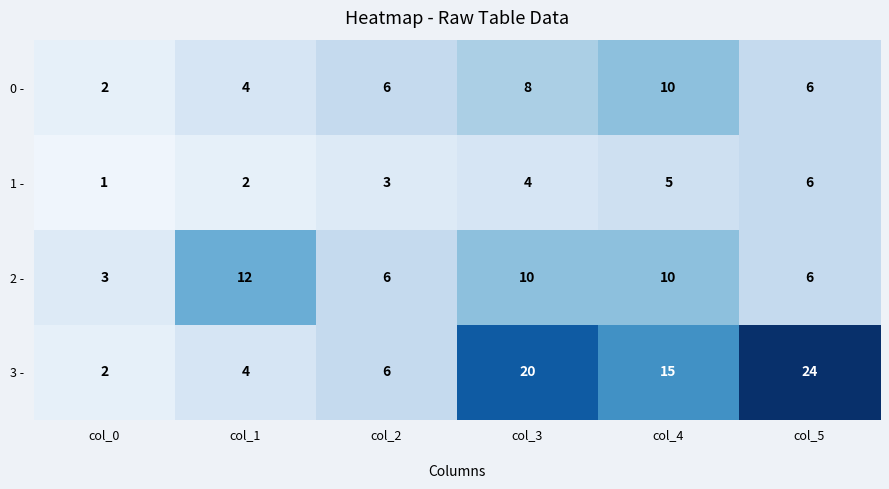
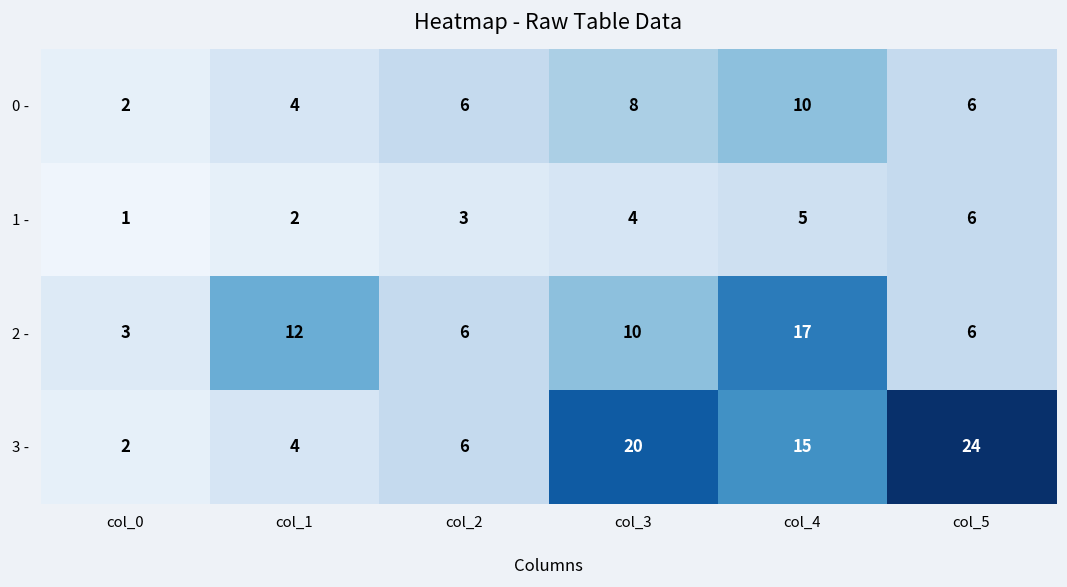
2 -, col_4: 10 -> 17
